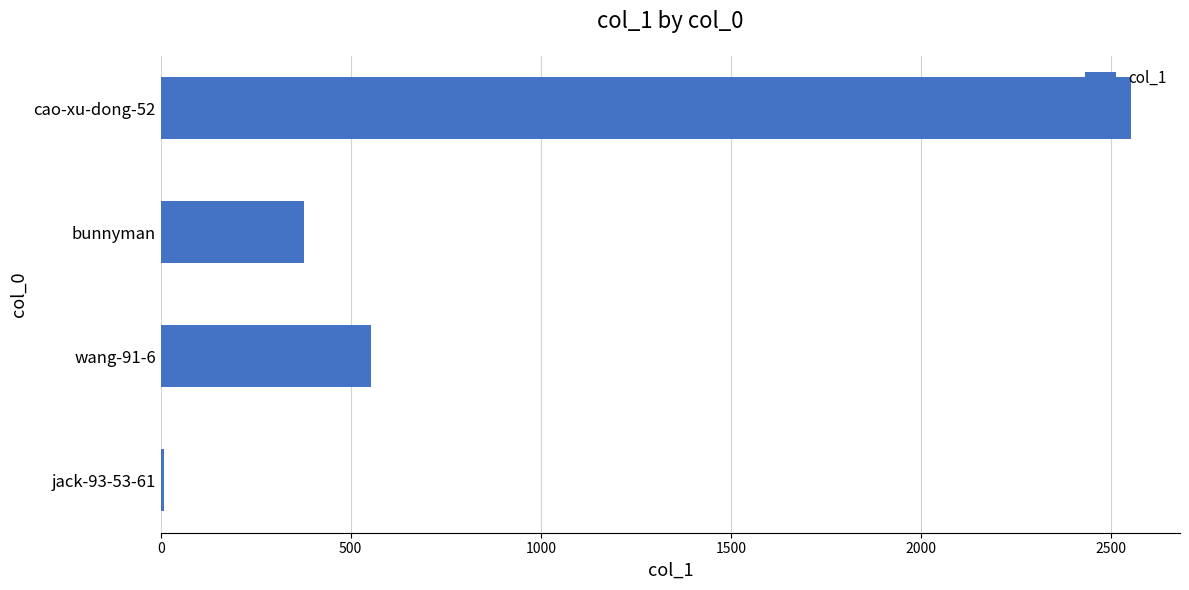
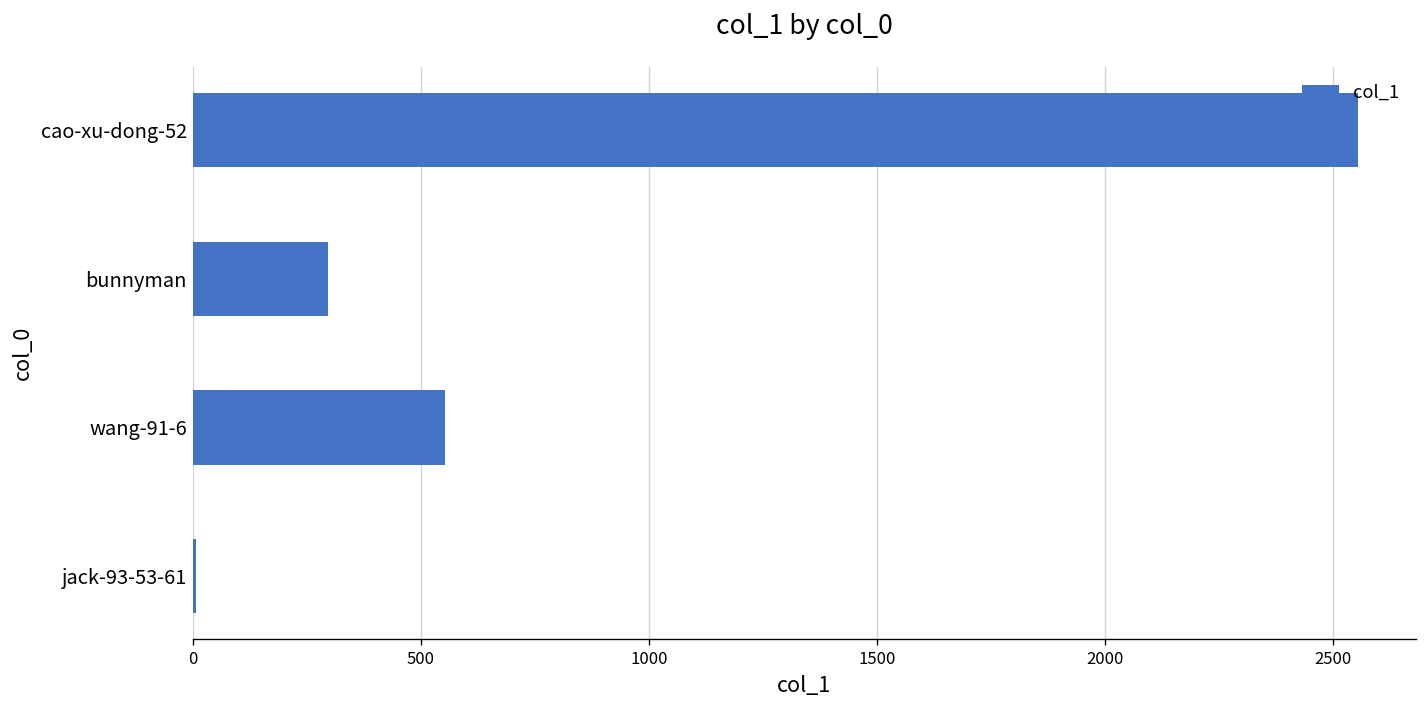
bunnyman: 380 -> 300
